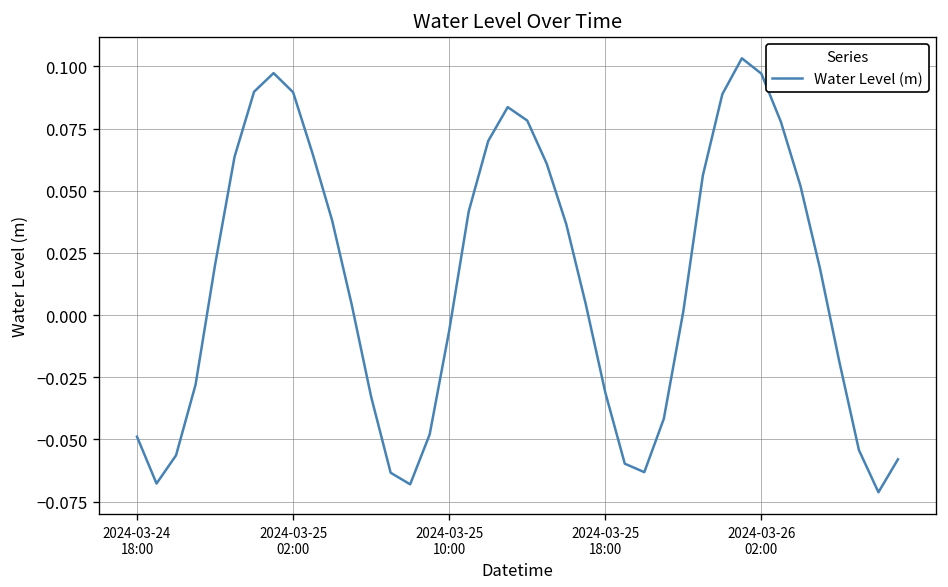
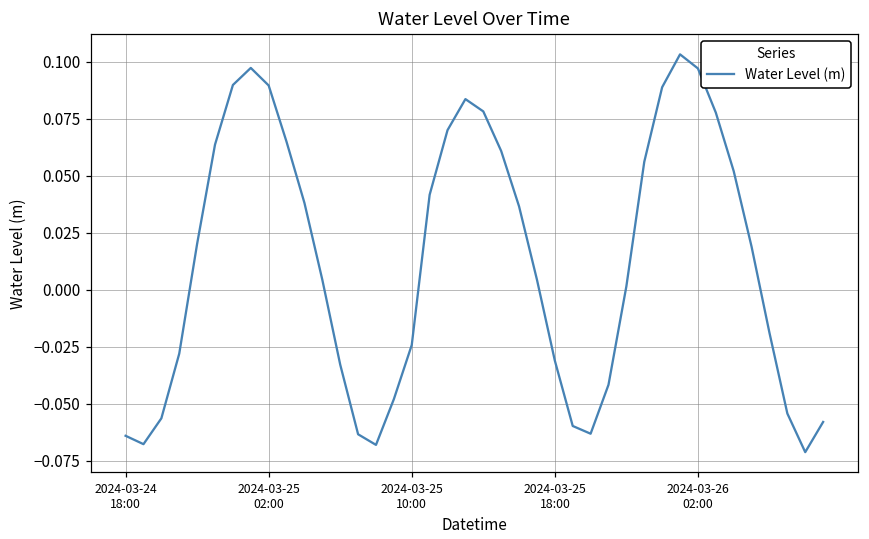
2024-03-24 18:00: -0.049 -> -0.064
2024-03-25 10:00: -0.006 -> -0.024
